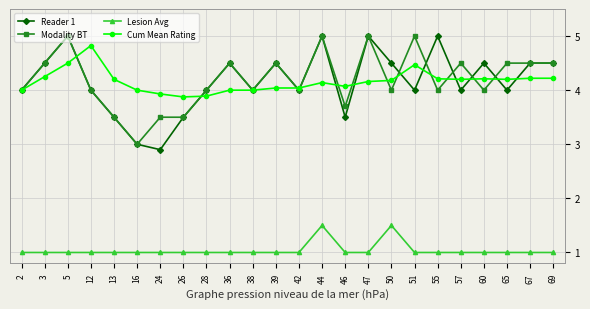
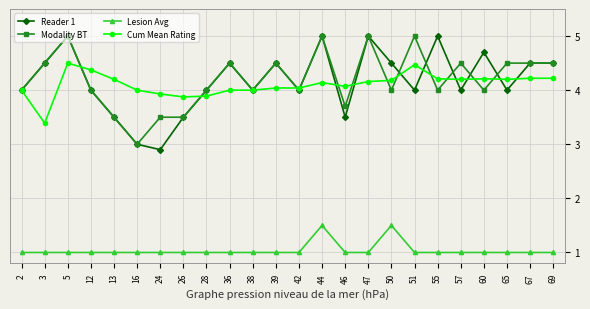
Cum Mean Rating, 3: 4.3 -> 3.4
Cum Mean Rating, 12: 4.8 -> 4.4
Reader 1, 60: 4.5 -> 4.7
